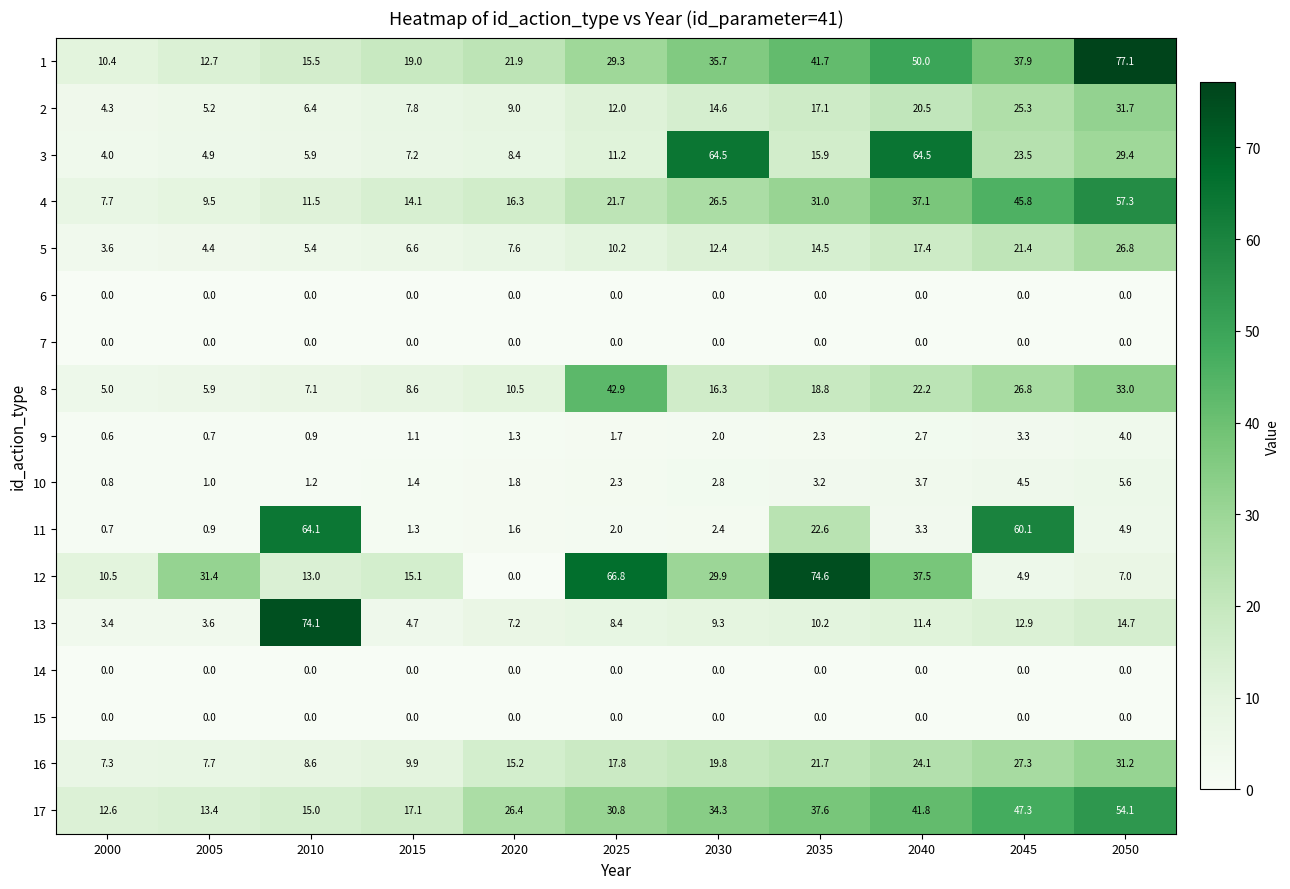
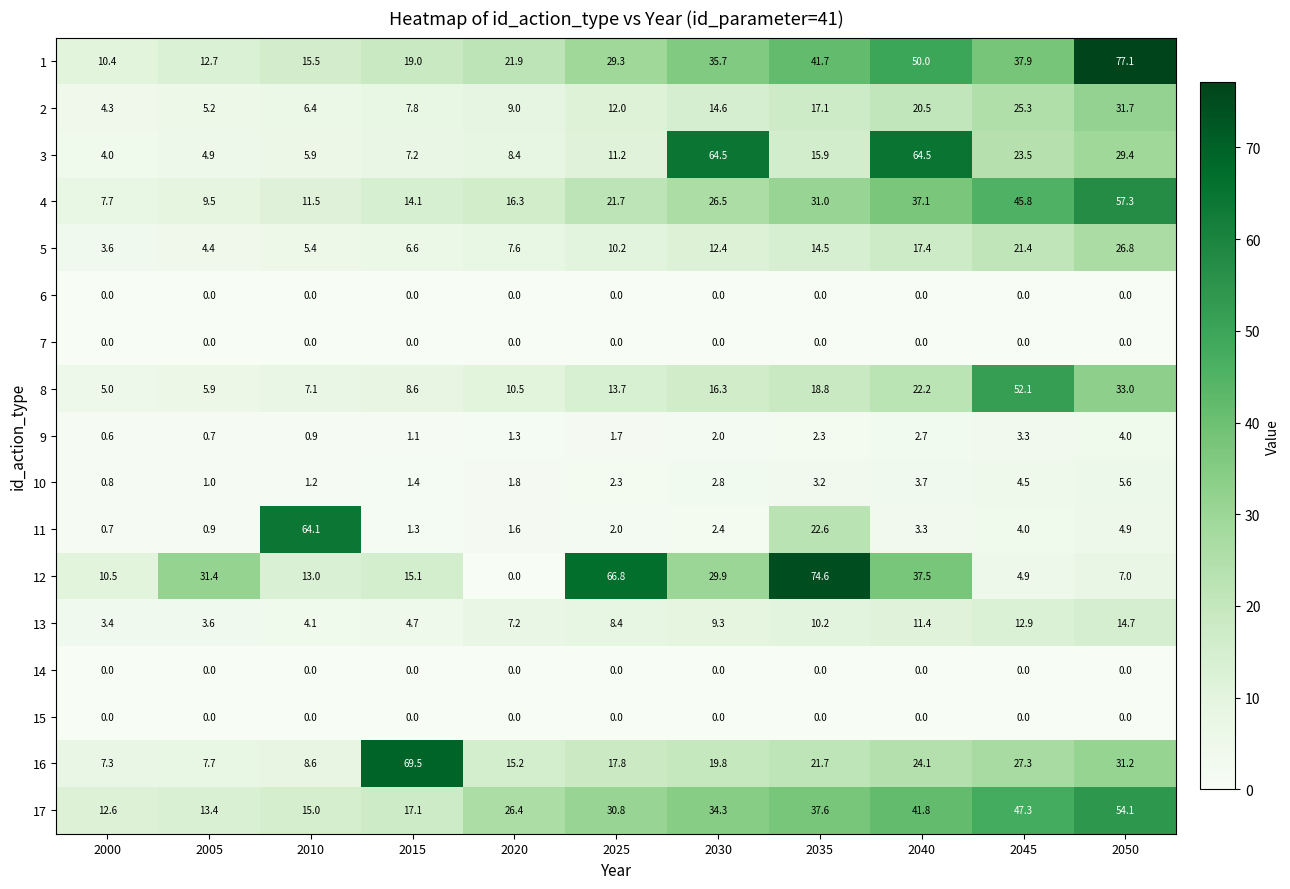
8, 2025: 42.9 -> 13.7
8, 2045: 26.8 -> 52.1
11, 2045: 60.1 -> 4.0
13, 2010: 74.1 -> 4.1
16, 2015: 9.9 -> 69.5
